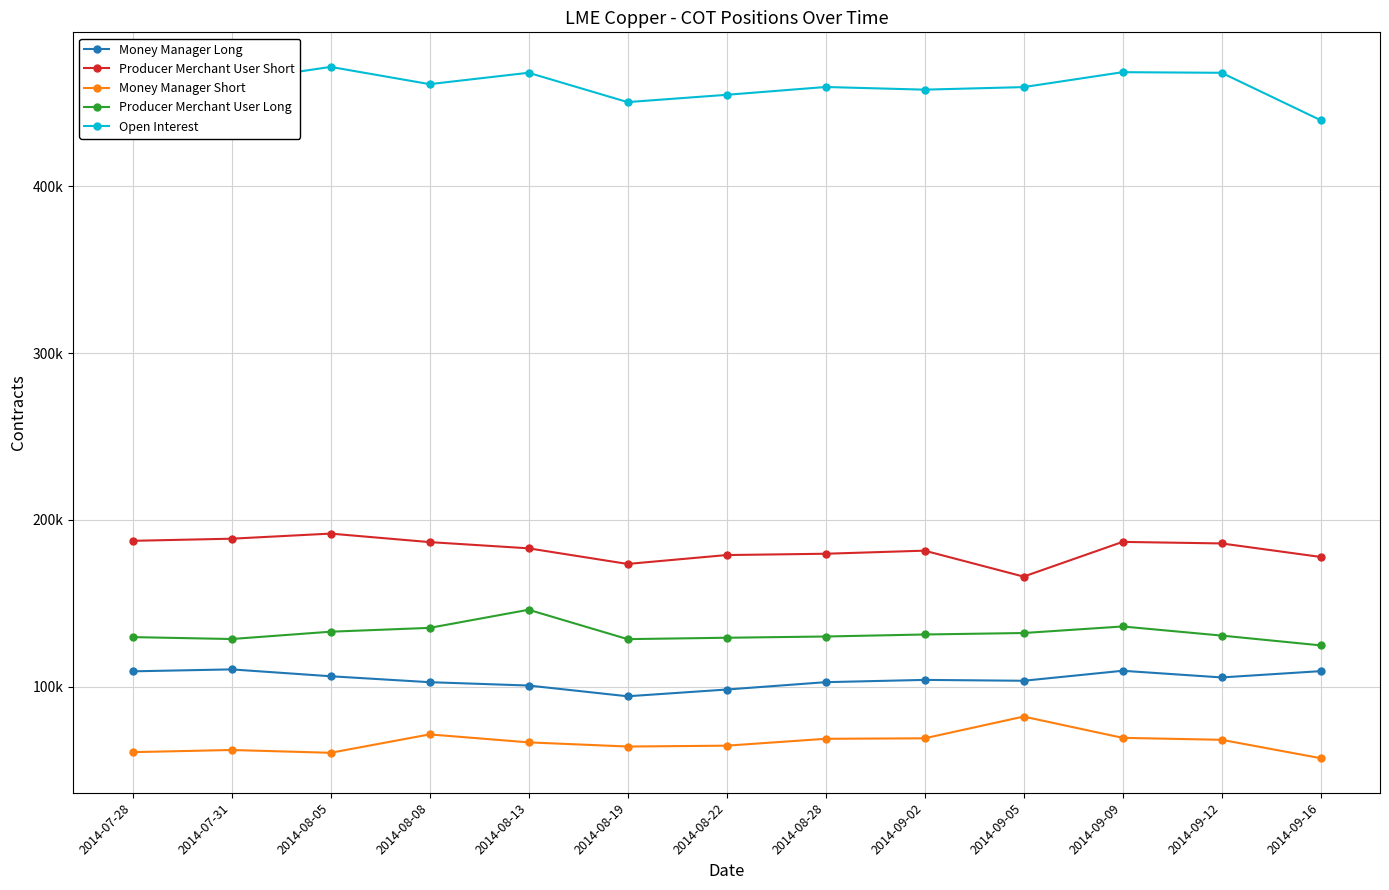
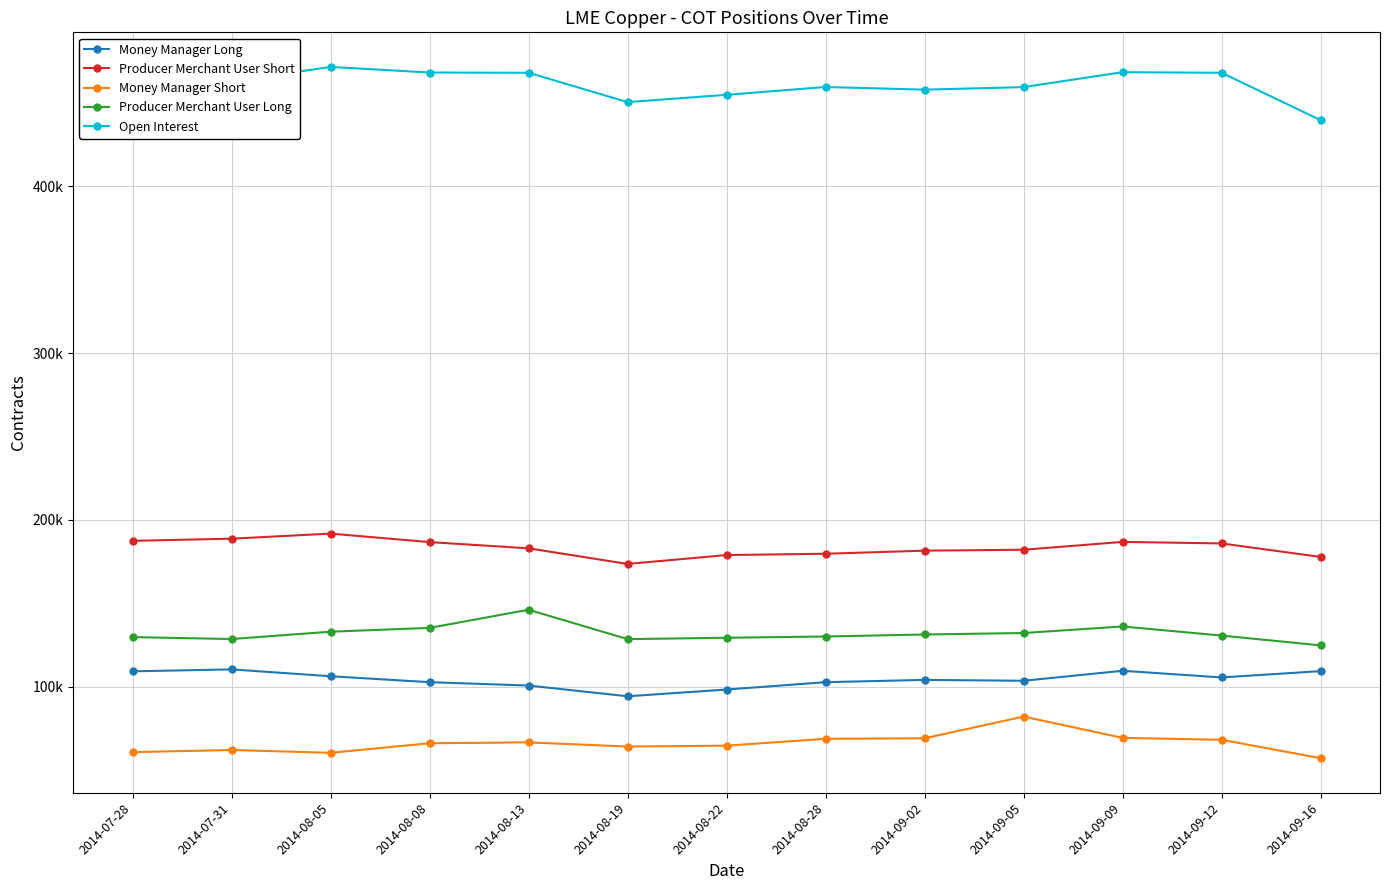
Money Manager Short, 2014-08-08: 71000 -> 66000
Open Interest, 2014-08-08: 461000 -> 468000
Producer Merchant User Short, 2014-09-05: 166000 -> 182000
